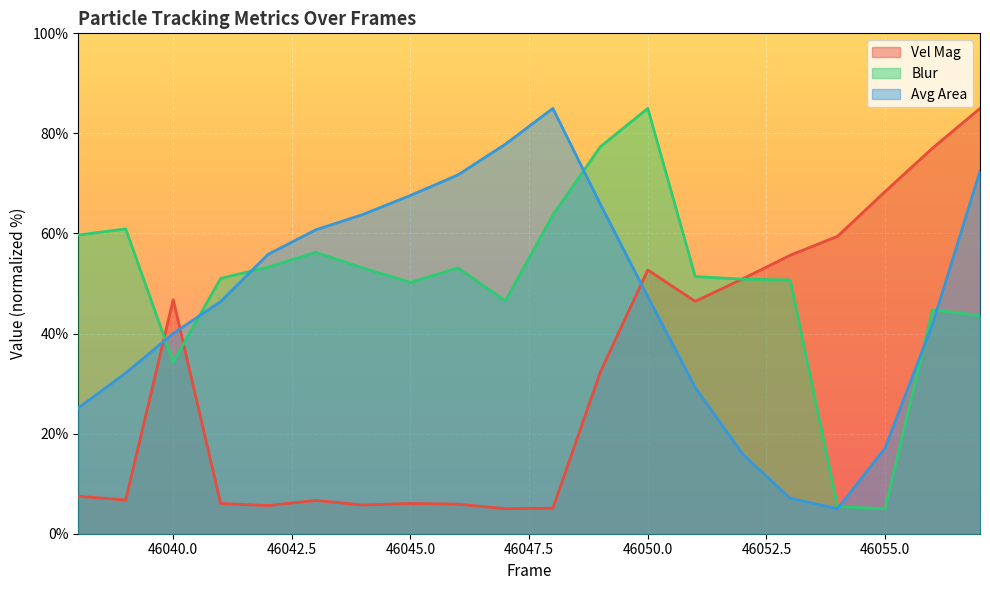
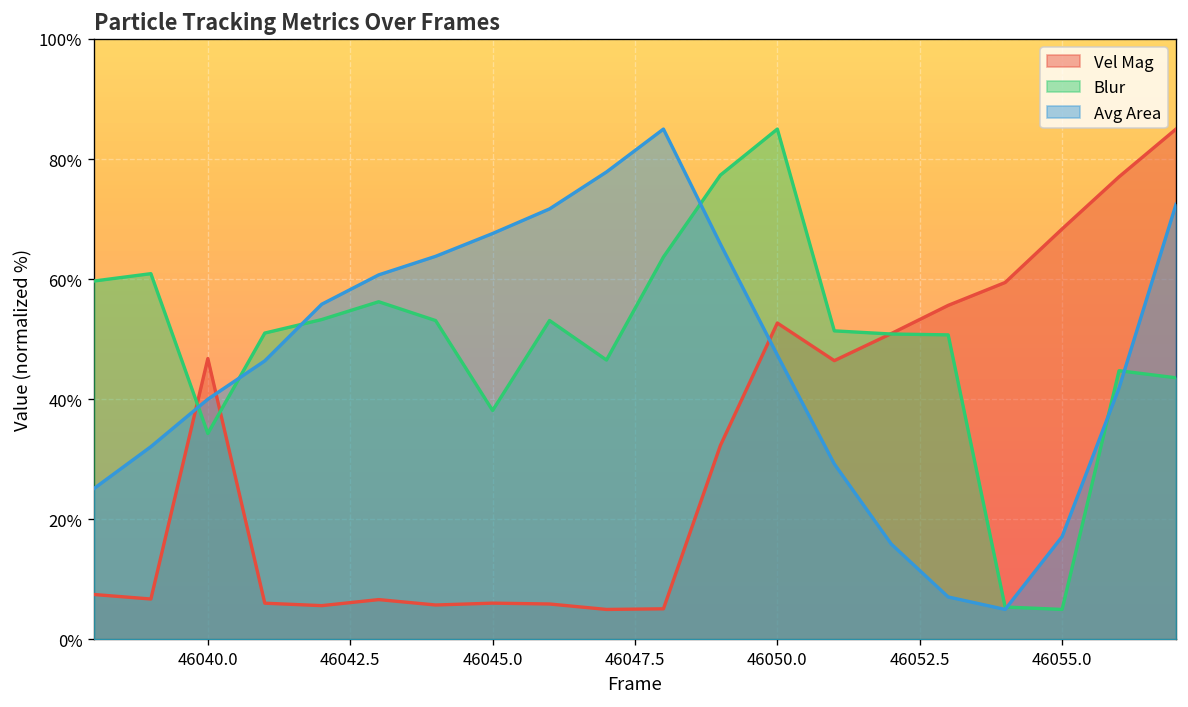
Blur, 46045.0: 50% -> 38%
